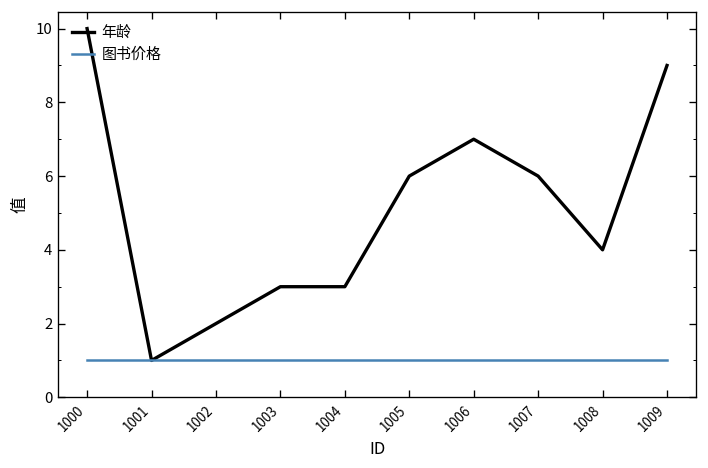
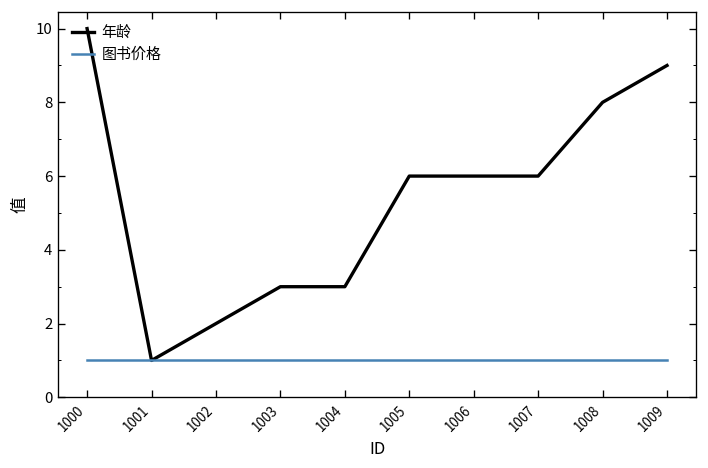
年龄, 1006: 7 -> 6
年龄, 1008: 4 -> 8
